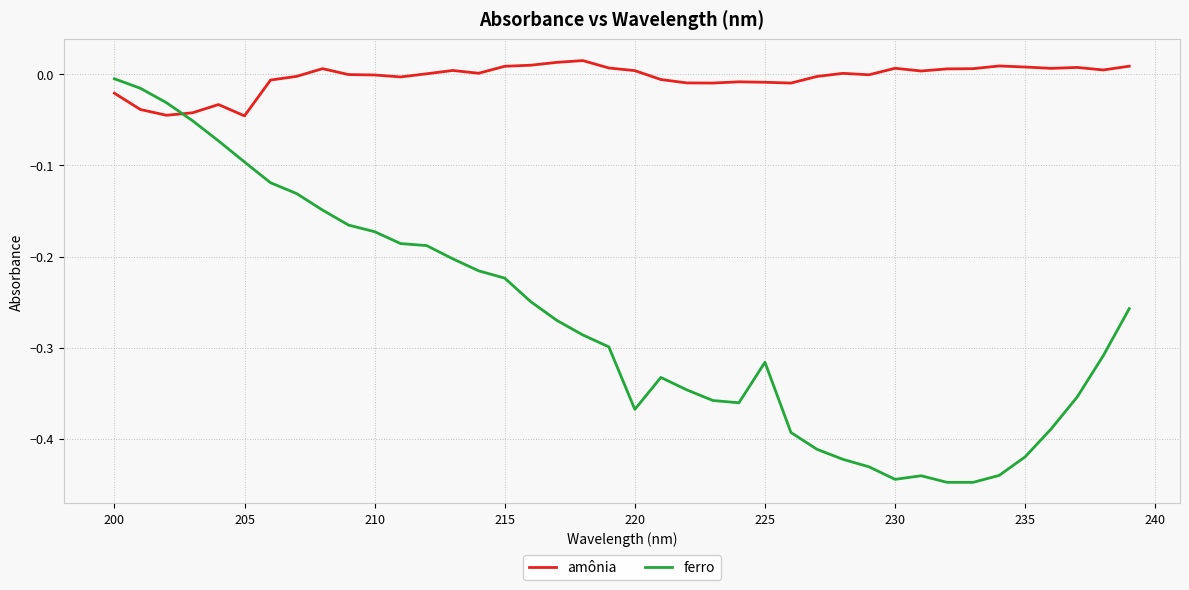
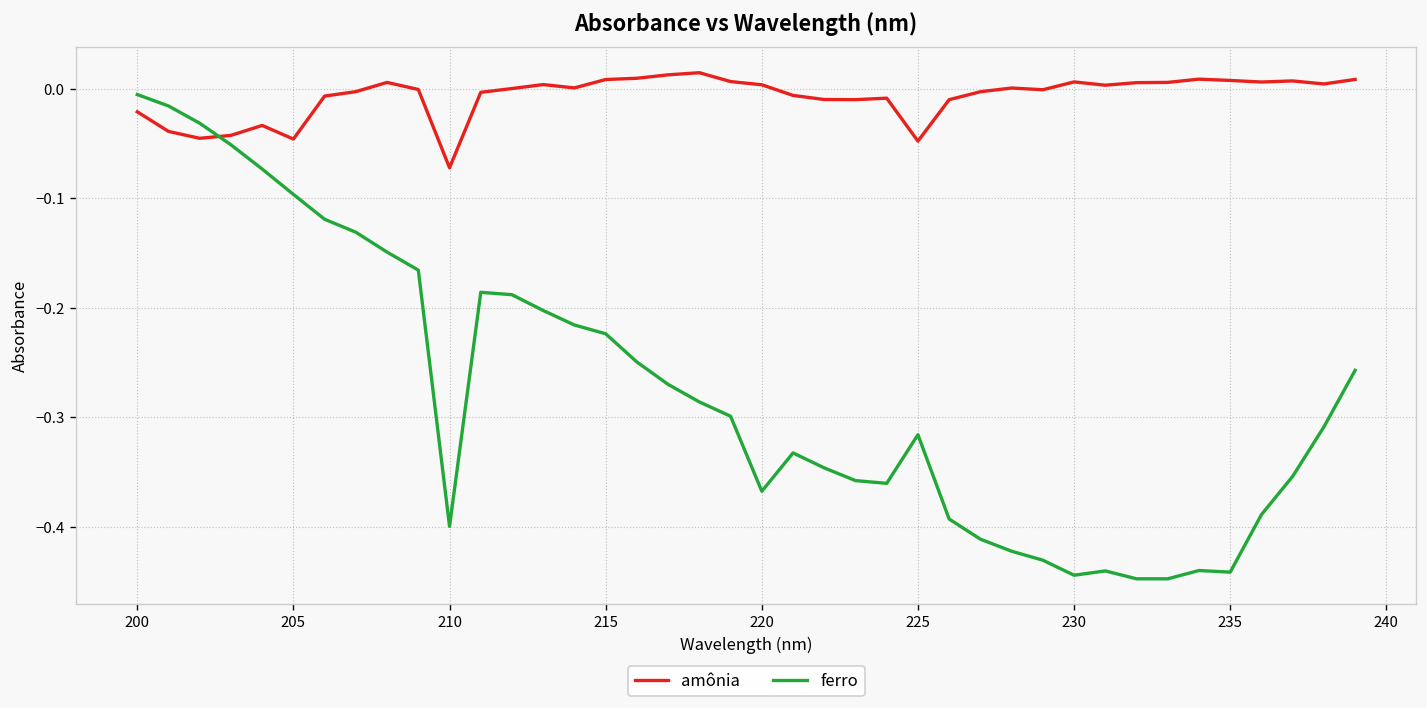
amônia, 210: 0.00 -> -0.07
ferro, 210: -0.17 -> -0.40
amônia, 225: -0.01 -> -0.05
ferro, 235: -0.42 -> -0.44
